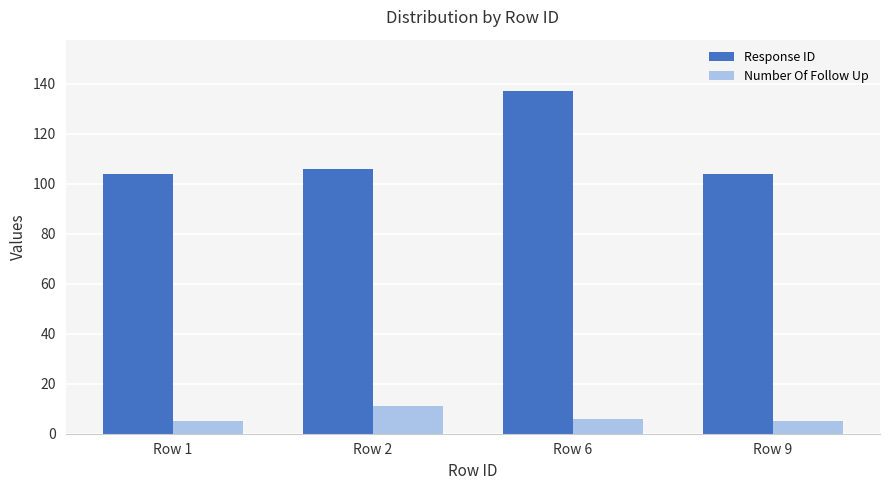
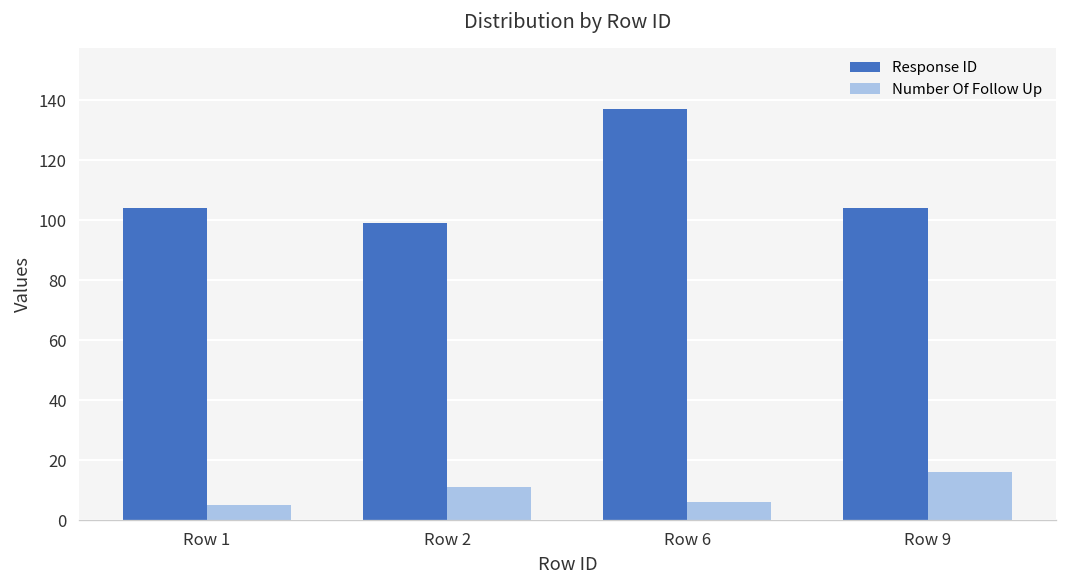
Response ID, Row 2: 106 -> 99
Number Of Follow Up, Row 9: 5 -> 16
